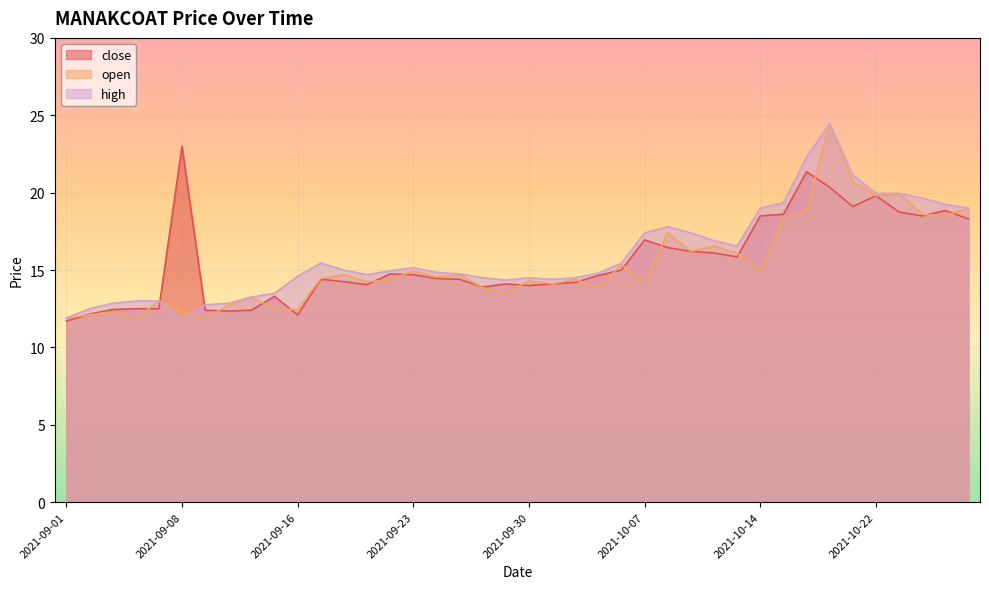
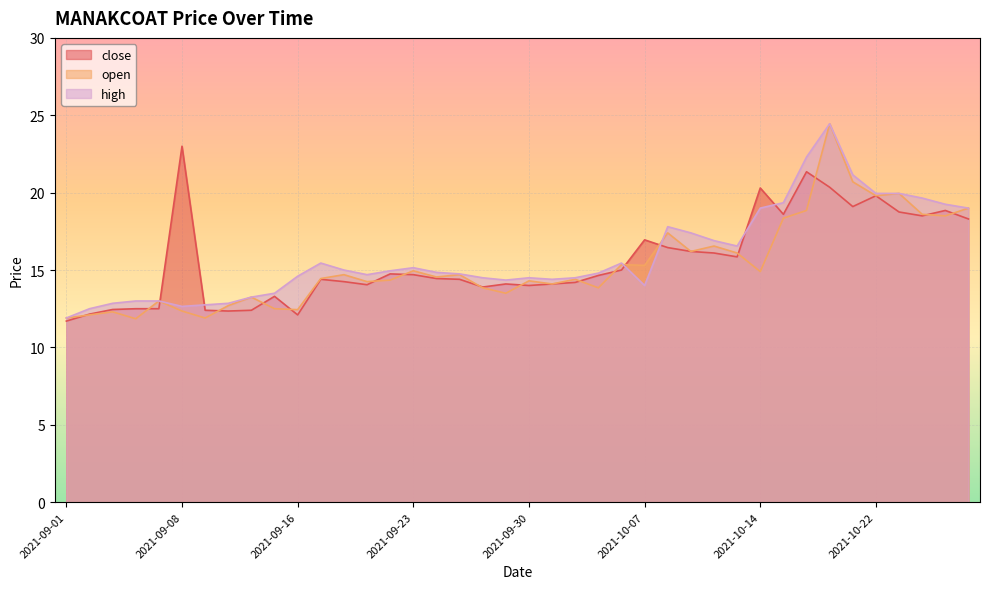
high, 2021-09-08: 11.8 -> 12.7
open, 2021-10-07: 14.2 -> 15.3
high, 2021-10-07: 17.4 -> 14.0
close, 2021-10-14: 18.5 -> 20.3
